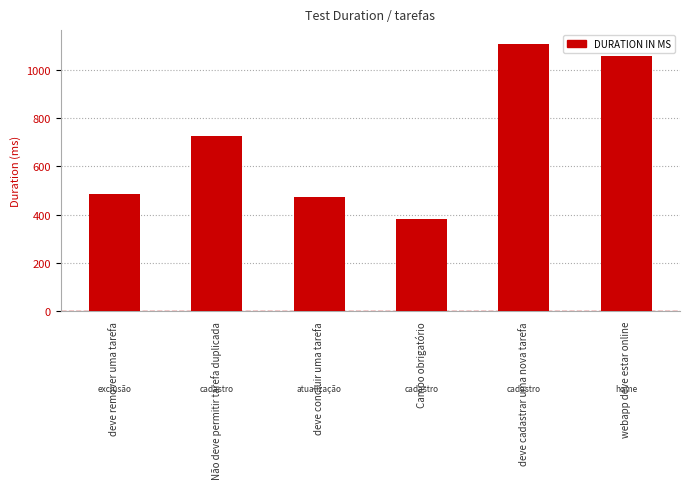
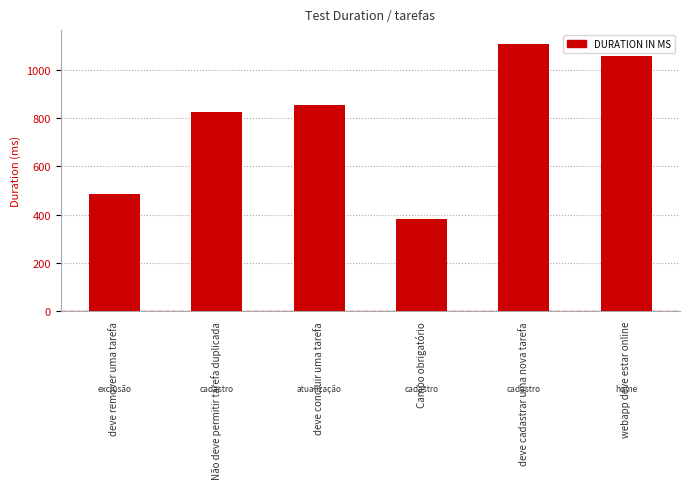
Não deve permitir tarefa duplicada: 730 -> 820
deve concluir uma tarefa: 480 -> 860
